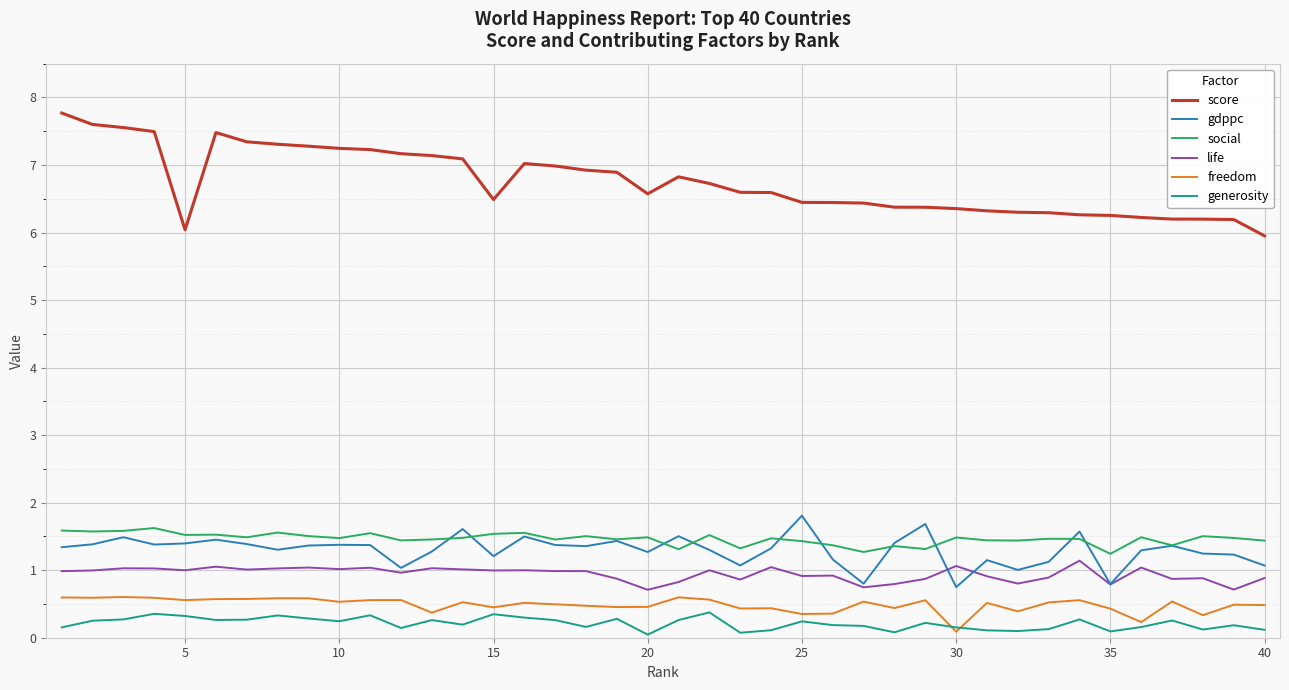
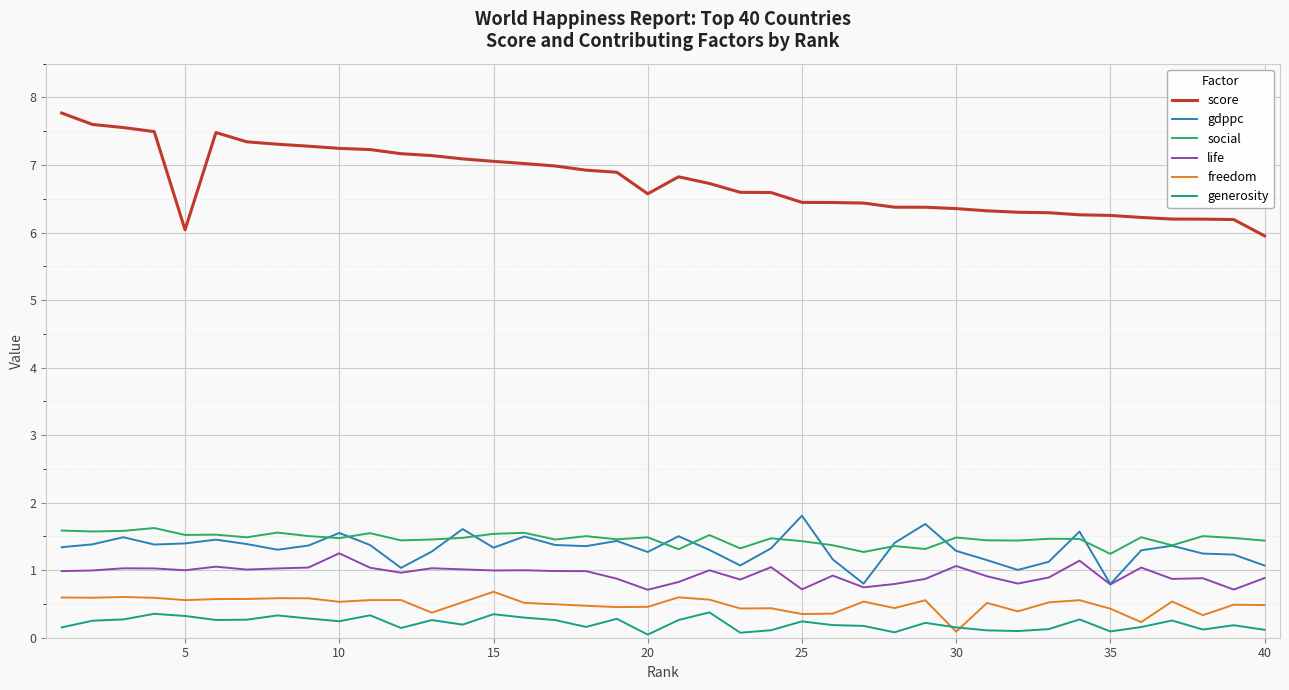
gdppc, 10: 1.4 -> 1.6
life, 10: 1.0 -> 1.3
score, 15: 6.5 -> 7.1
gdppc, 15: 1.2 -> 1.3
freedom, 15: 0.5 -> 0.7
life, 25: 0.9 -> 0.7
gdppc, 30: 0.7 -> 1.3
